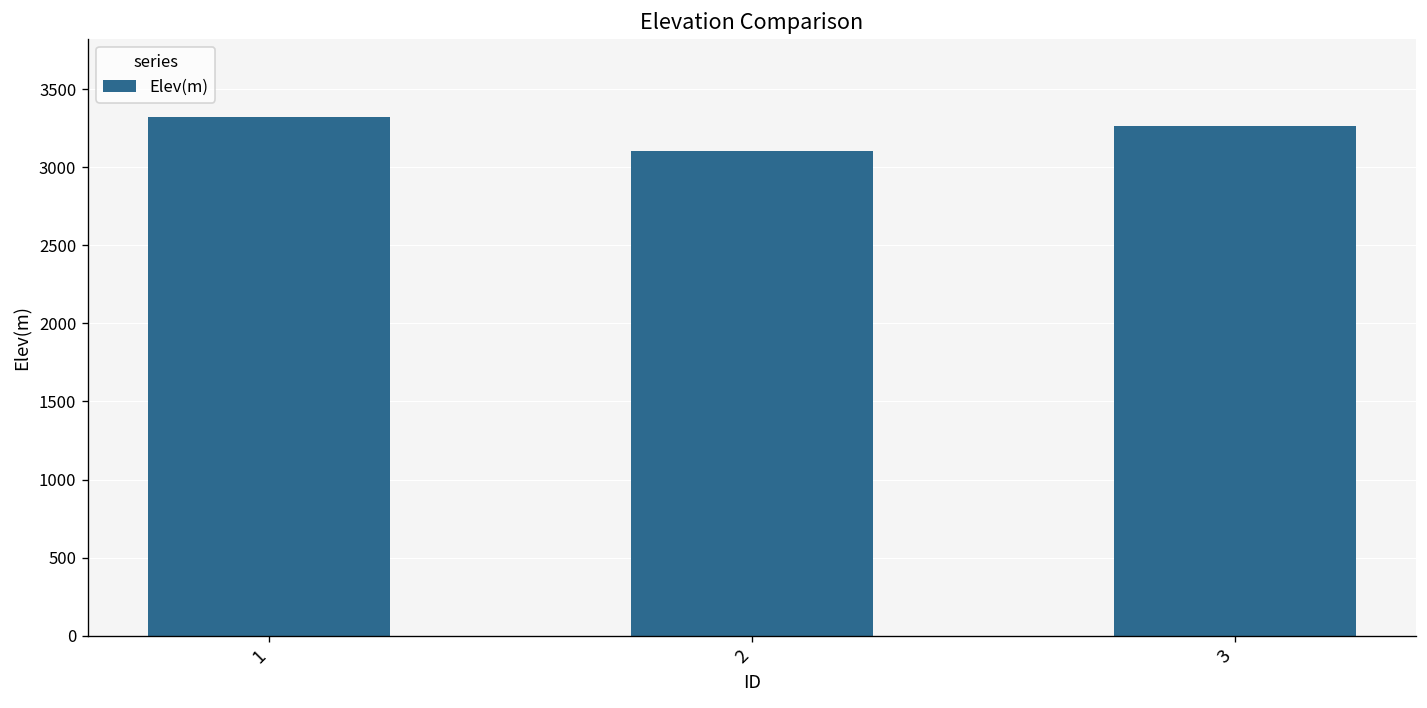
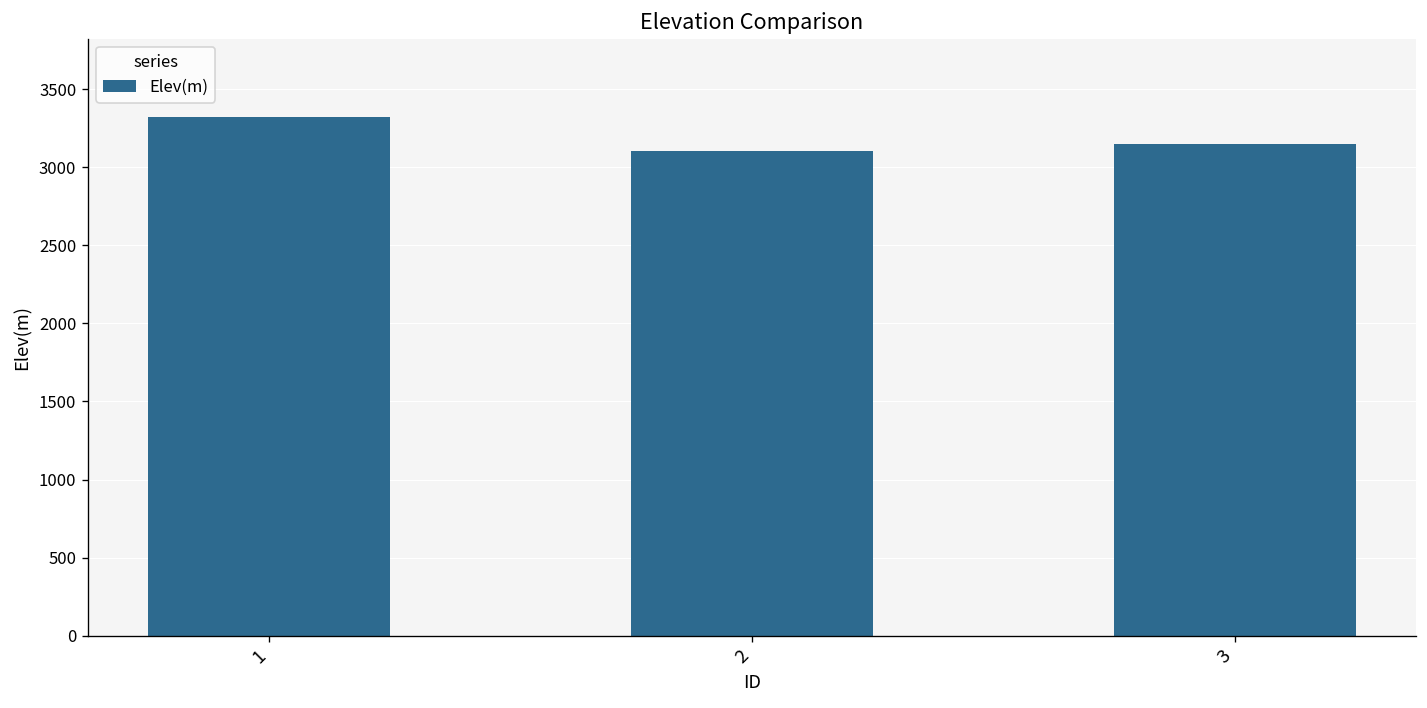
3: 3270 -> 3150
